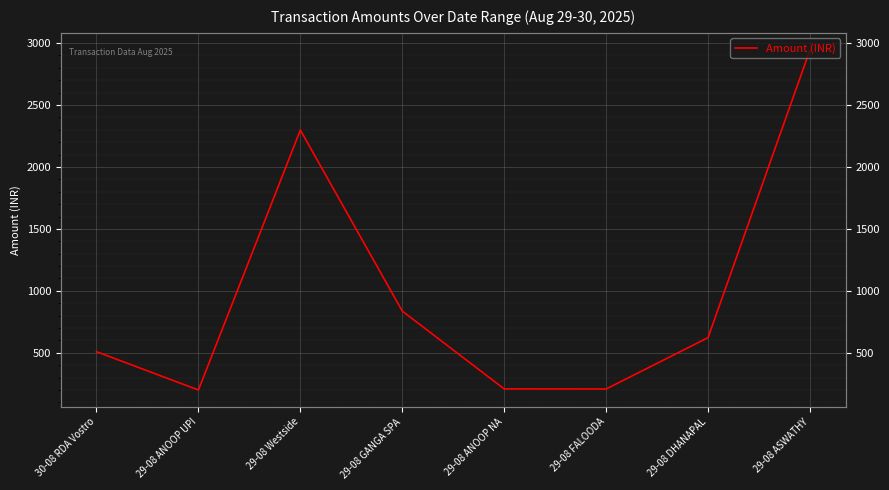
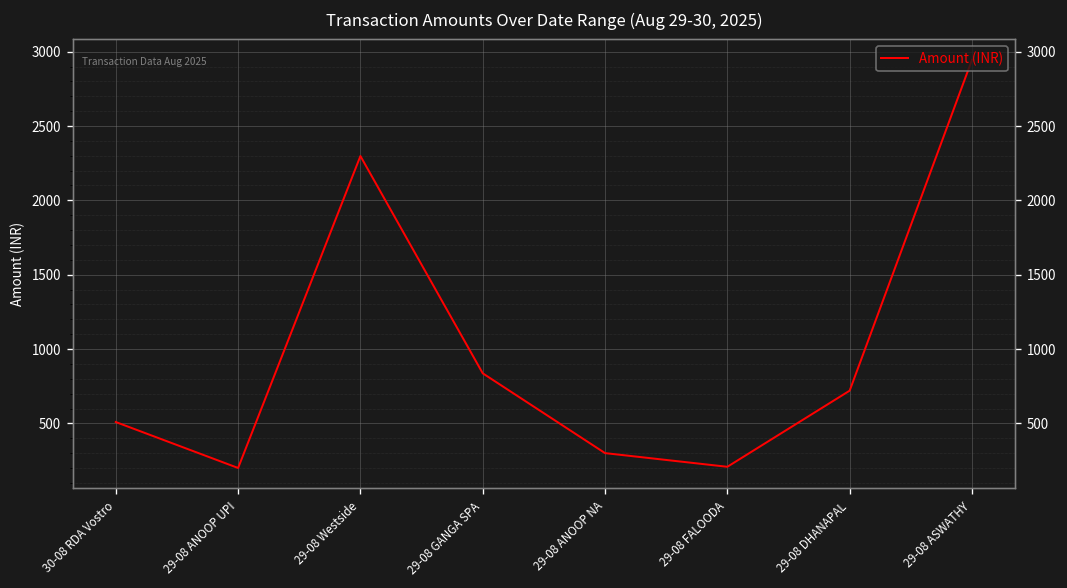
29-08 ANOOP NA: 210 -> 300
29-08 DHANAPAL: 620 -> 720
